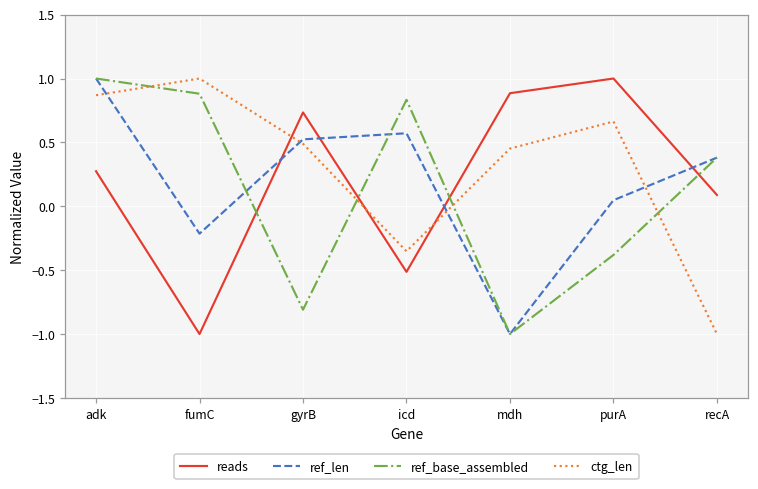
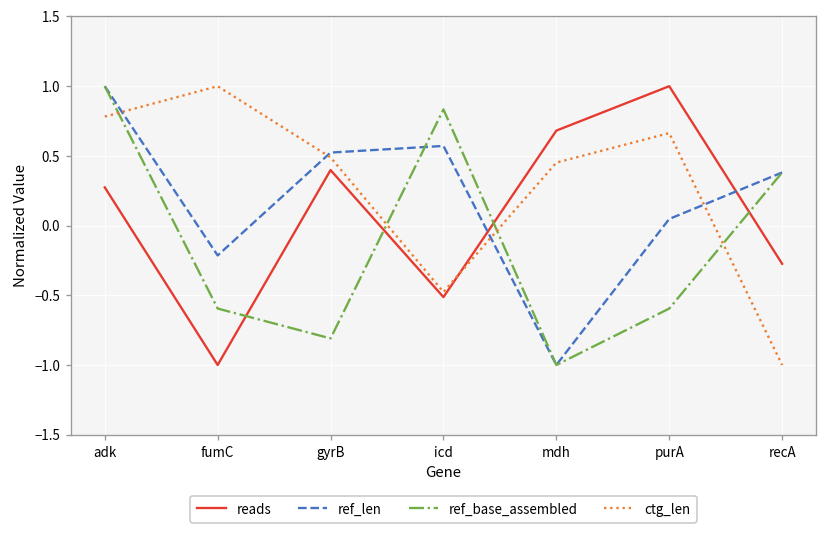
ctg_len, adk: 0.87 -> 0.78
ref_base_assembled, fumC: 0.88 -> -0.60
reads, gyrB: 0.73 -> 0.40
ctg_len, icd: -0.35 -> -0.48
reads, mdh: 0.88 -> 0.68
ref_base_assembled, purA: -0.38 -> -0.60
reads, recA: 0.09 -> -0.27
